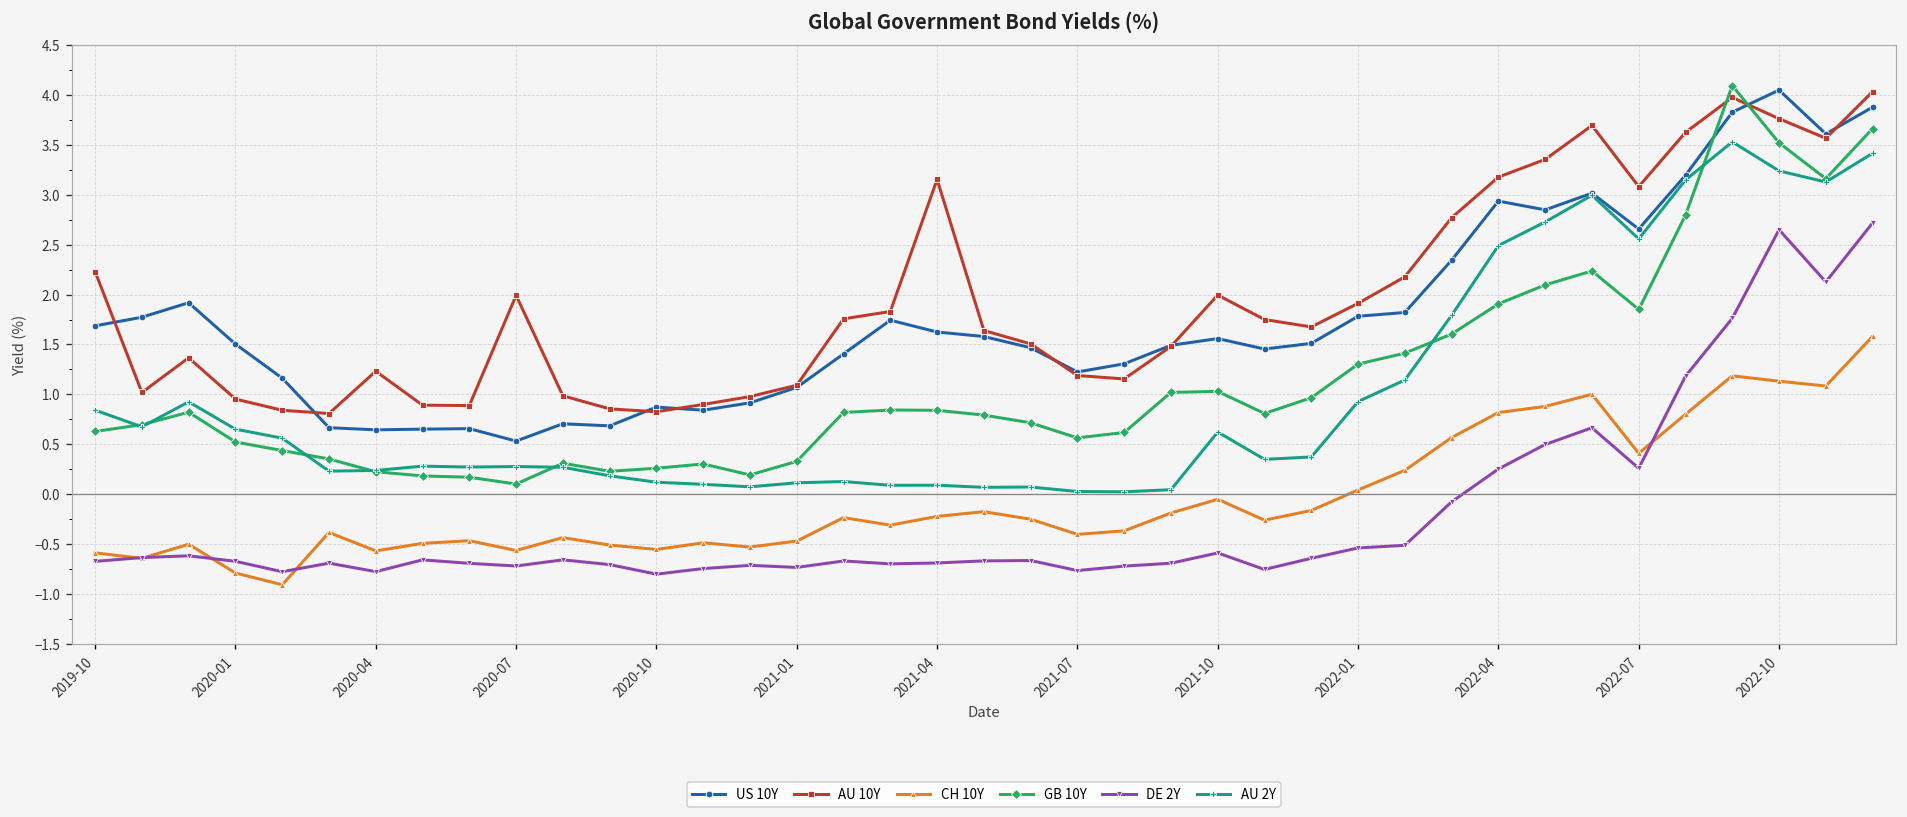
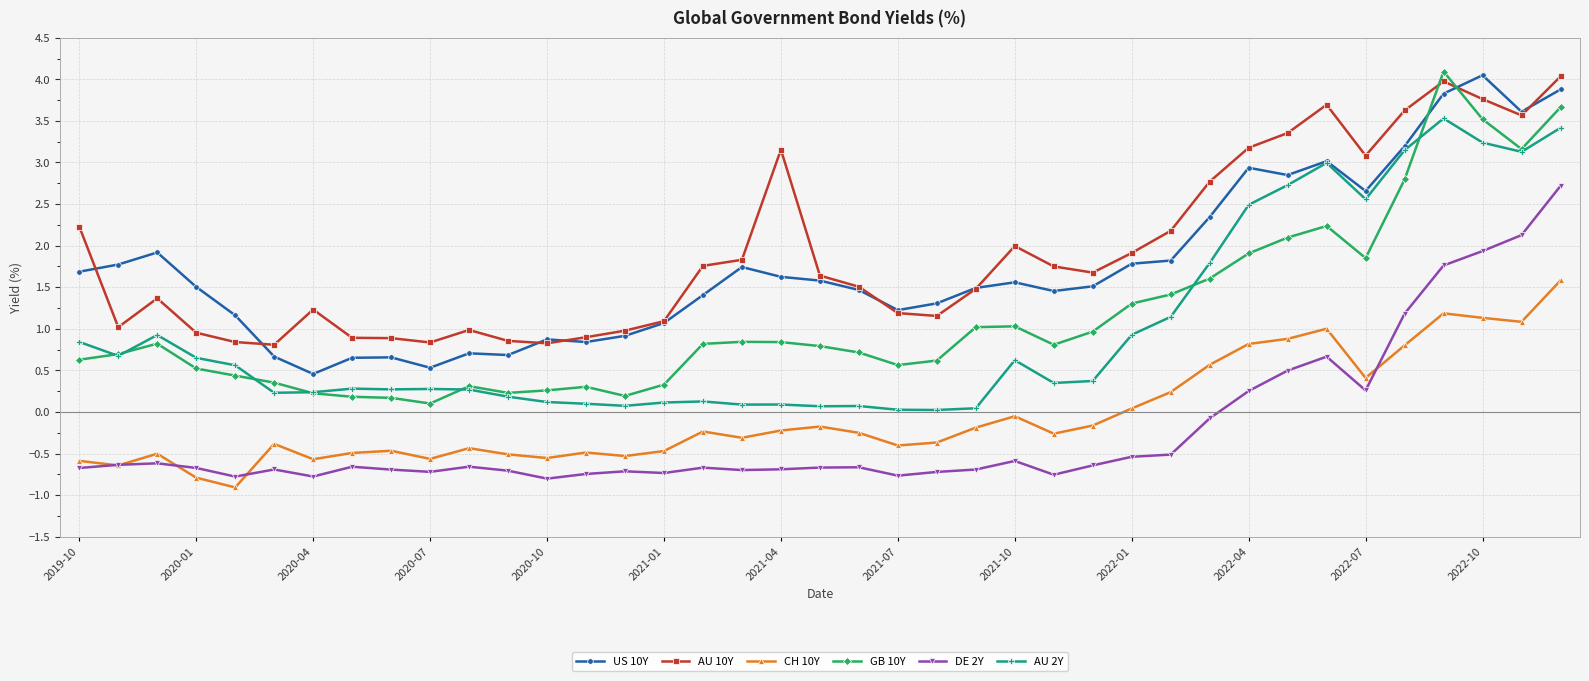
US 10Y, 2020-04: 0.6 -> 0.5
AU 10Y, 2020-07: 2.0 -> 0.8
DE 2Y, 2022-10: 2.7 -> 1.9
